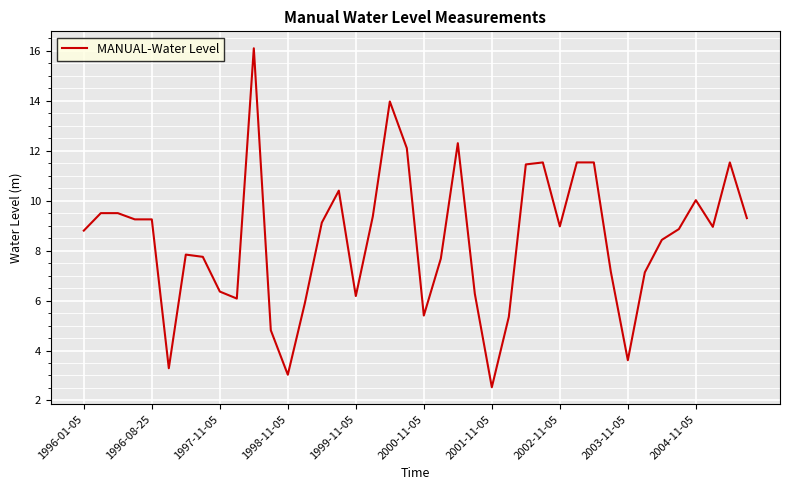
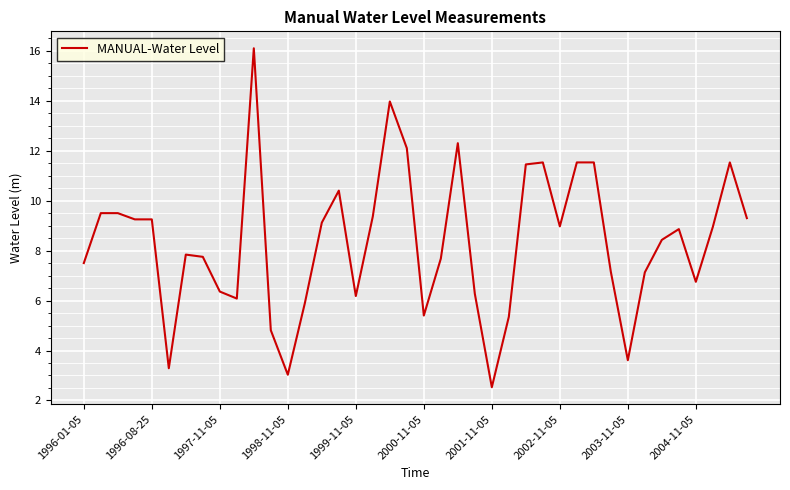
1996-01-05: 8.8 -> 7.5
2004-11-05: 10.0 -> 6.8
